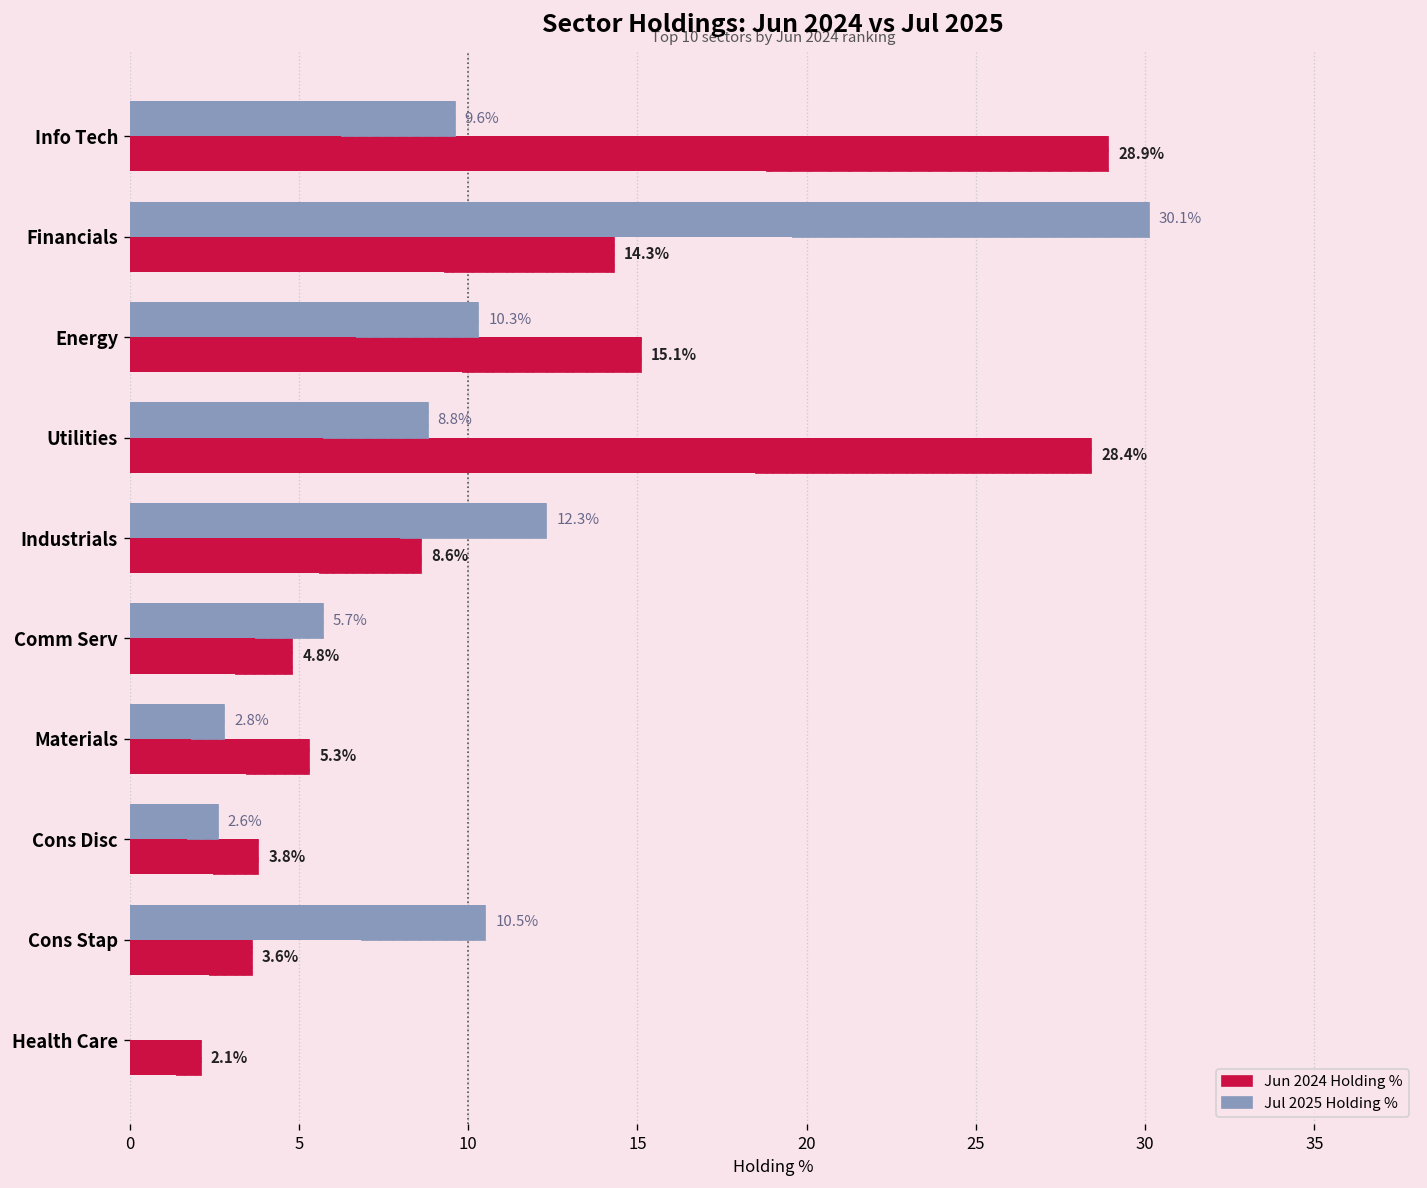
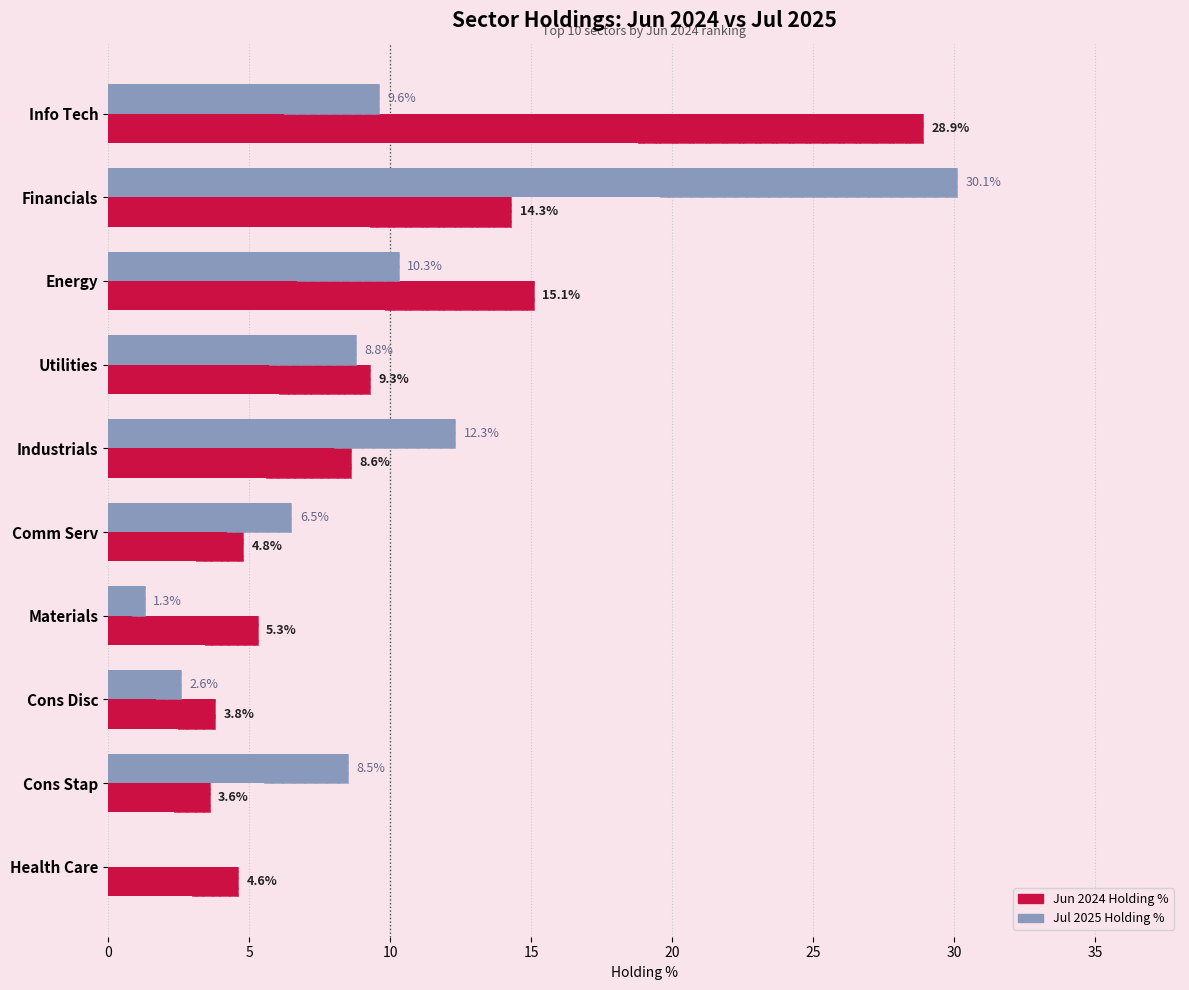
Jun 2024 Holding %, Utilities: 28.4% -> 9.3%
Jul 2025 Holding %, Comm Serv: 5.7% -> 6.5%
Jul 2025 Holding %, Materials: 2.8% -> 1.3%
Jul 2025 Holding %, Cons Stap: 10.5% -> 8.5%
Jun 2024 Holding %, Health Care: 2.1% -> 4.6%
